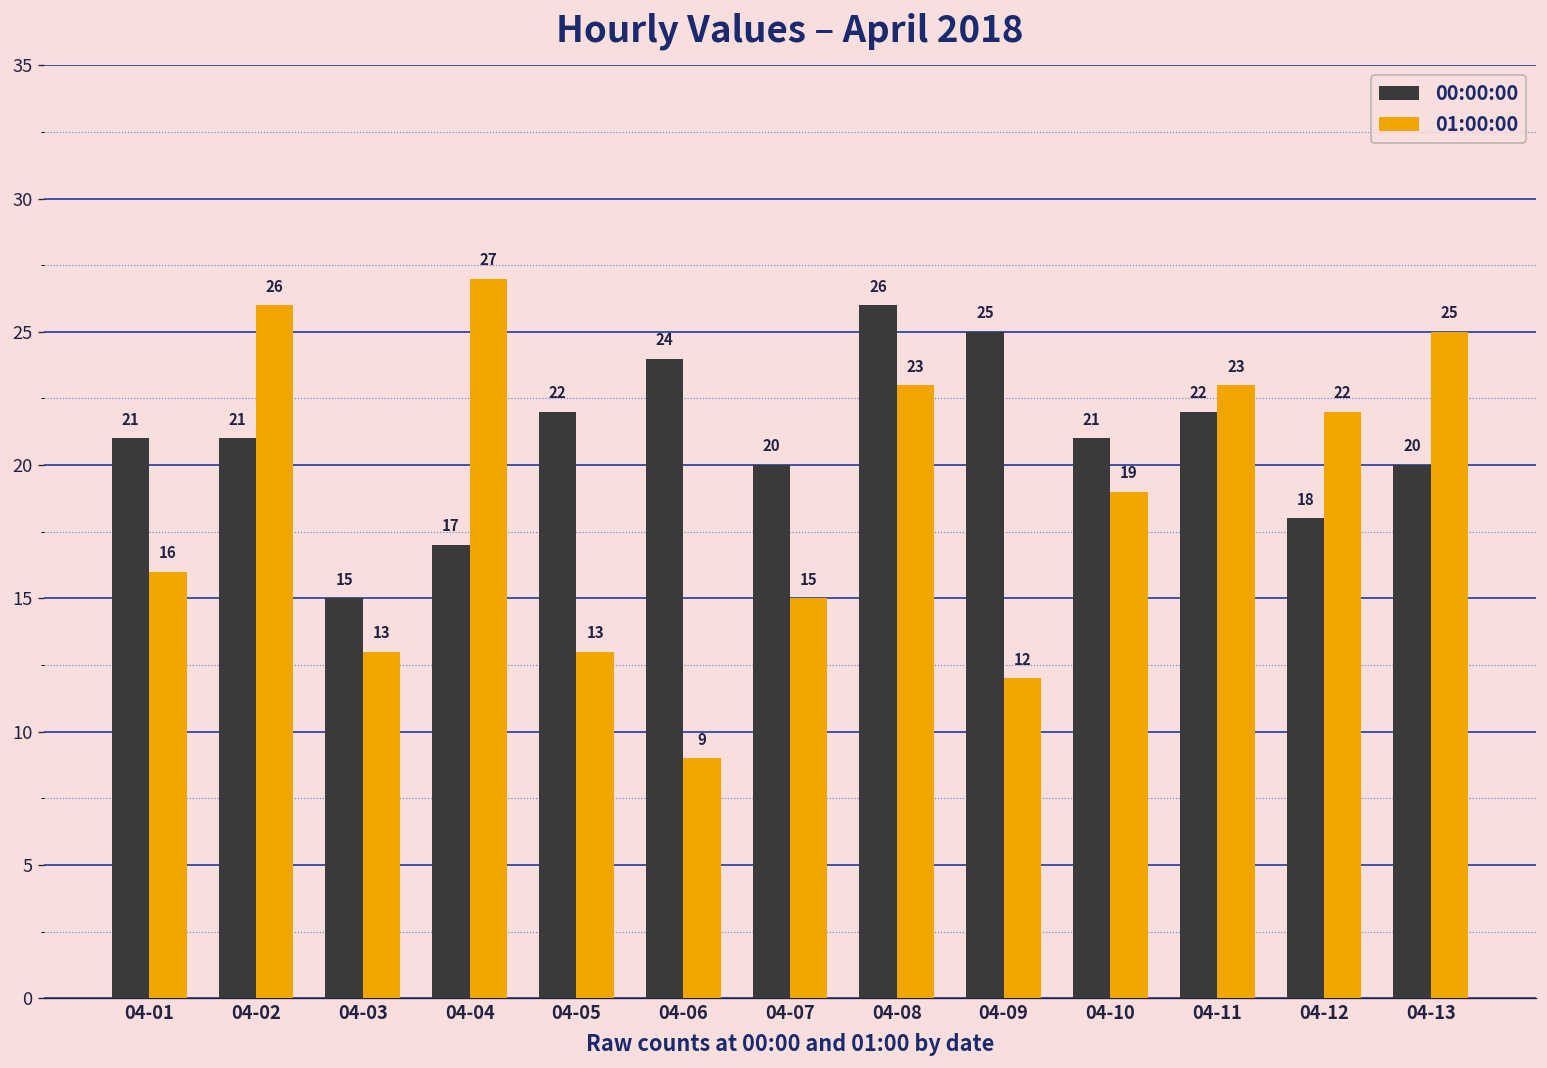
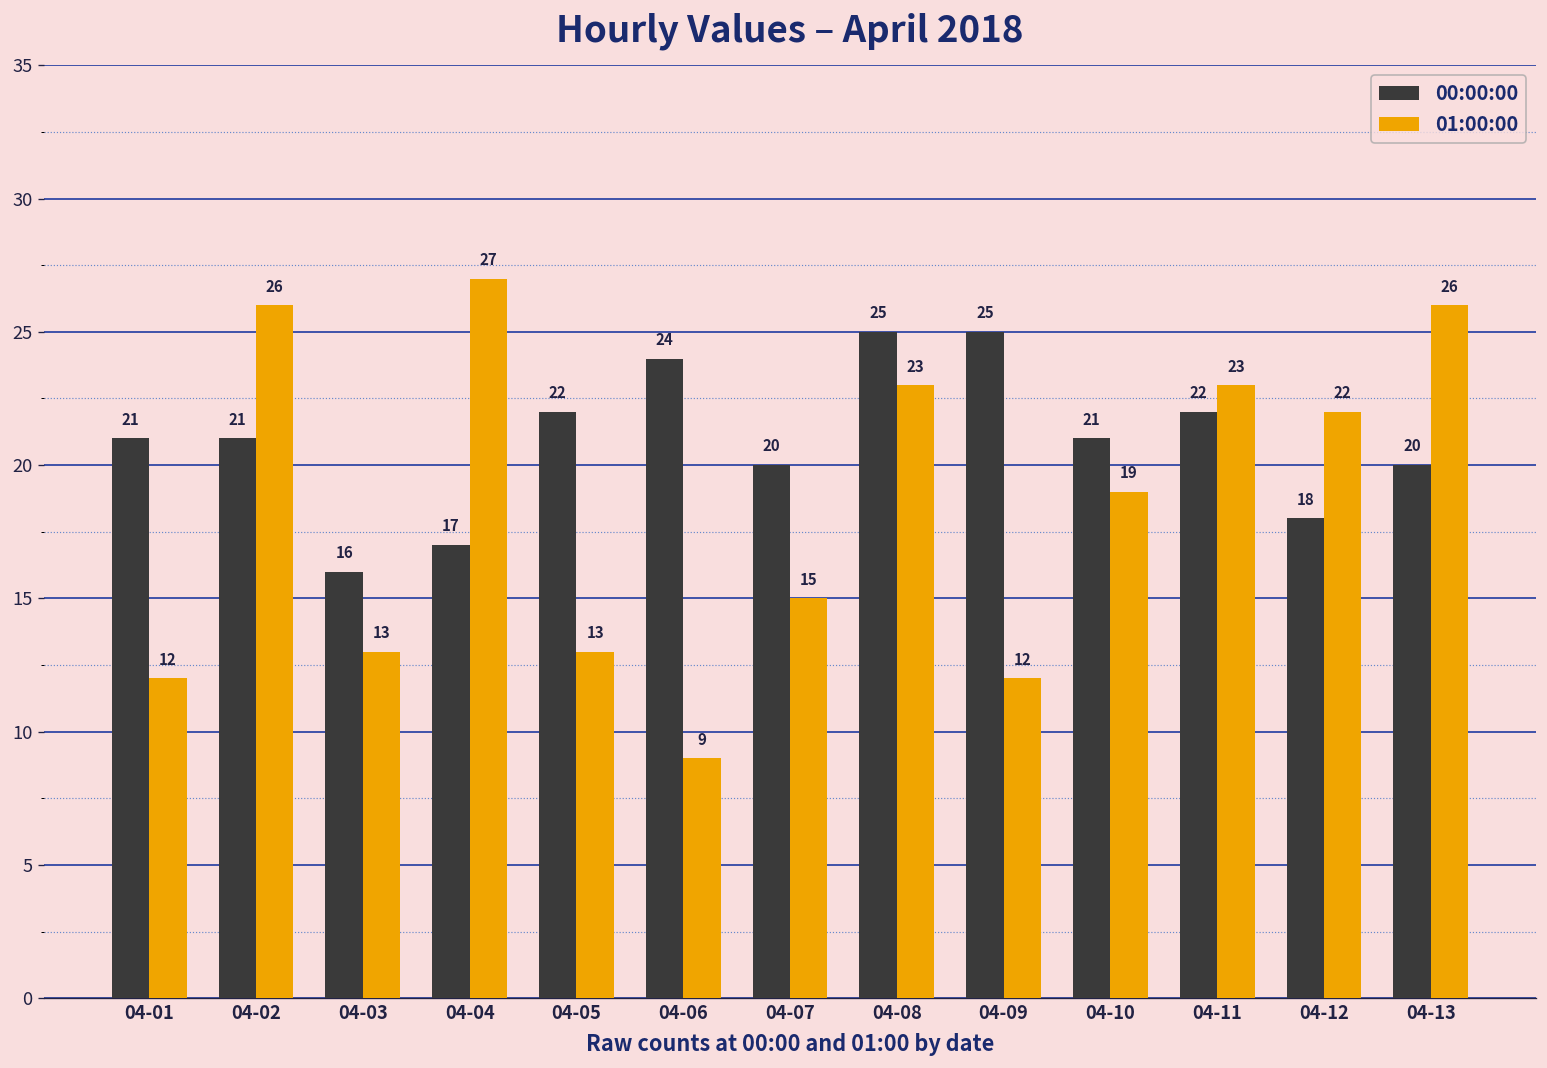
01:00:00, 04-01: 16 -> 12
00:00:00, 04-03: 15 -> 16
00:00:00, 04-08: 26 -> 25
01:00:00, 04-13: 25 -> 26
